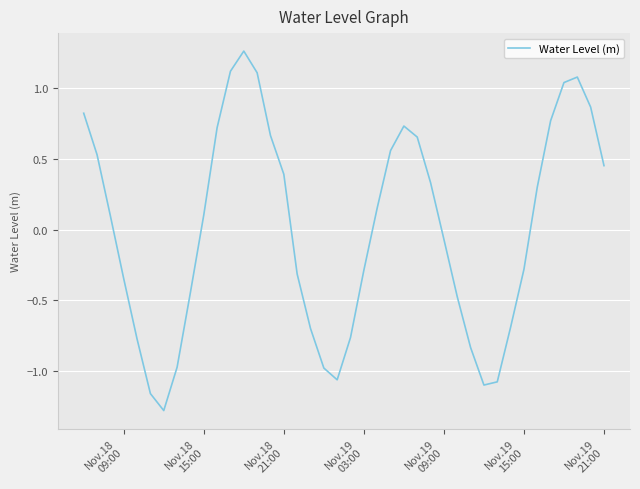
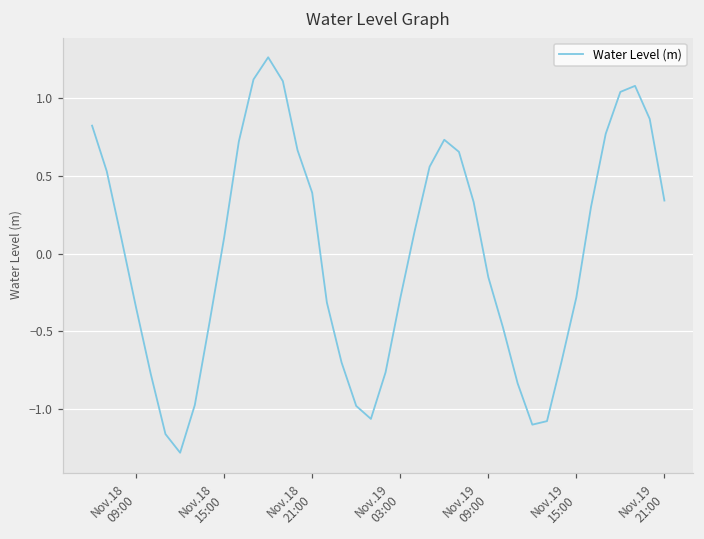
Nov.19 09:00: -0.07 -> -0.15
Nov.19 21:00: 0.45 -> 0.34
